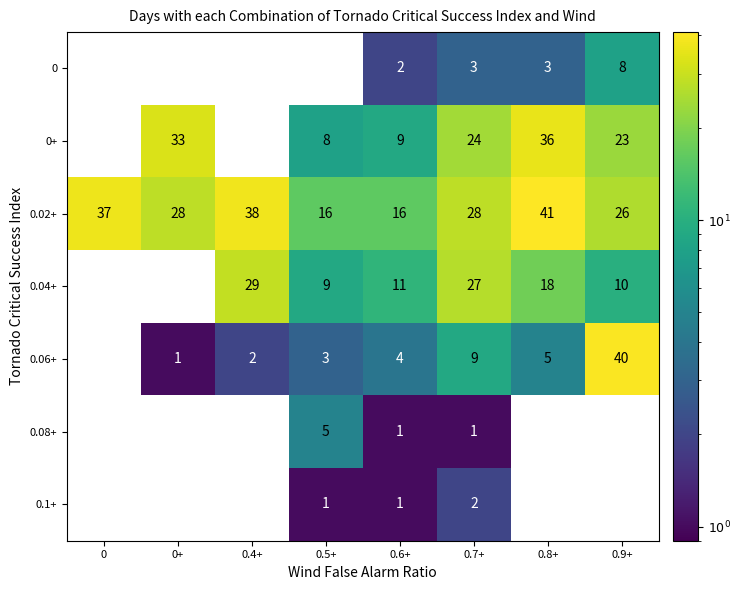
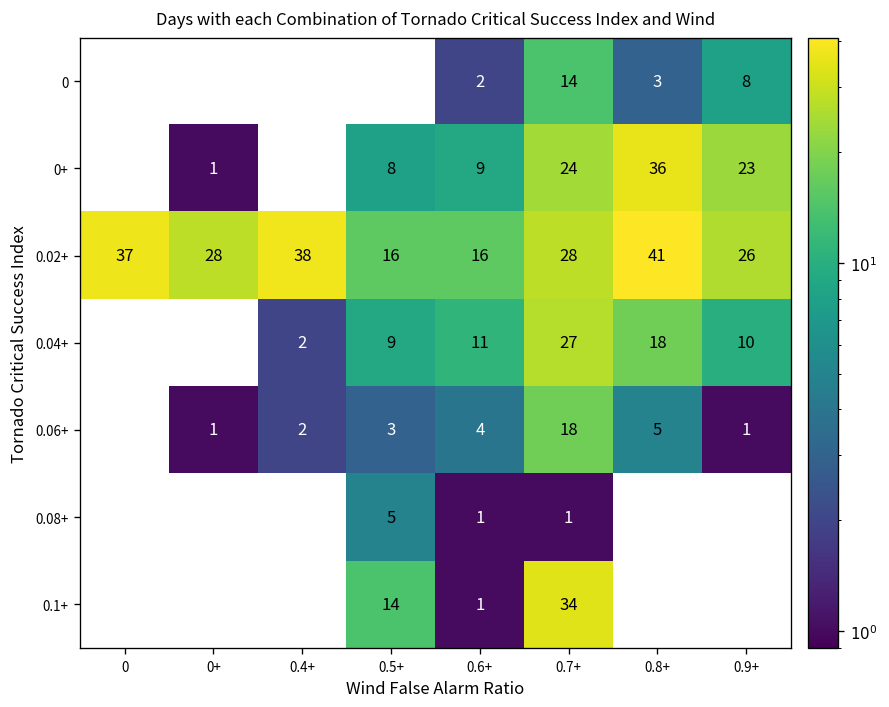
0, 0.7+: 3 -> 14
0+, 0+: 33 -> 1
0.04+, 0.4+: 29 -> 2
0.06+, 0.7+: 9 -> 18
0.06+, 0.9+: 40 -> 1
0.1+, 0.5+: 1 -> 14
0.1+, 0.7+: 2 -> 34
